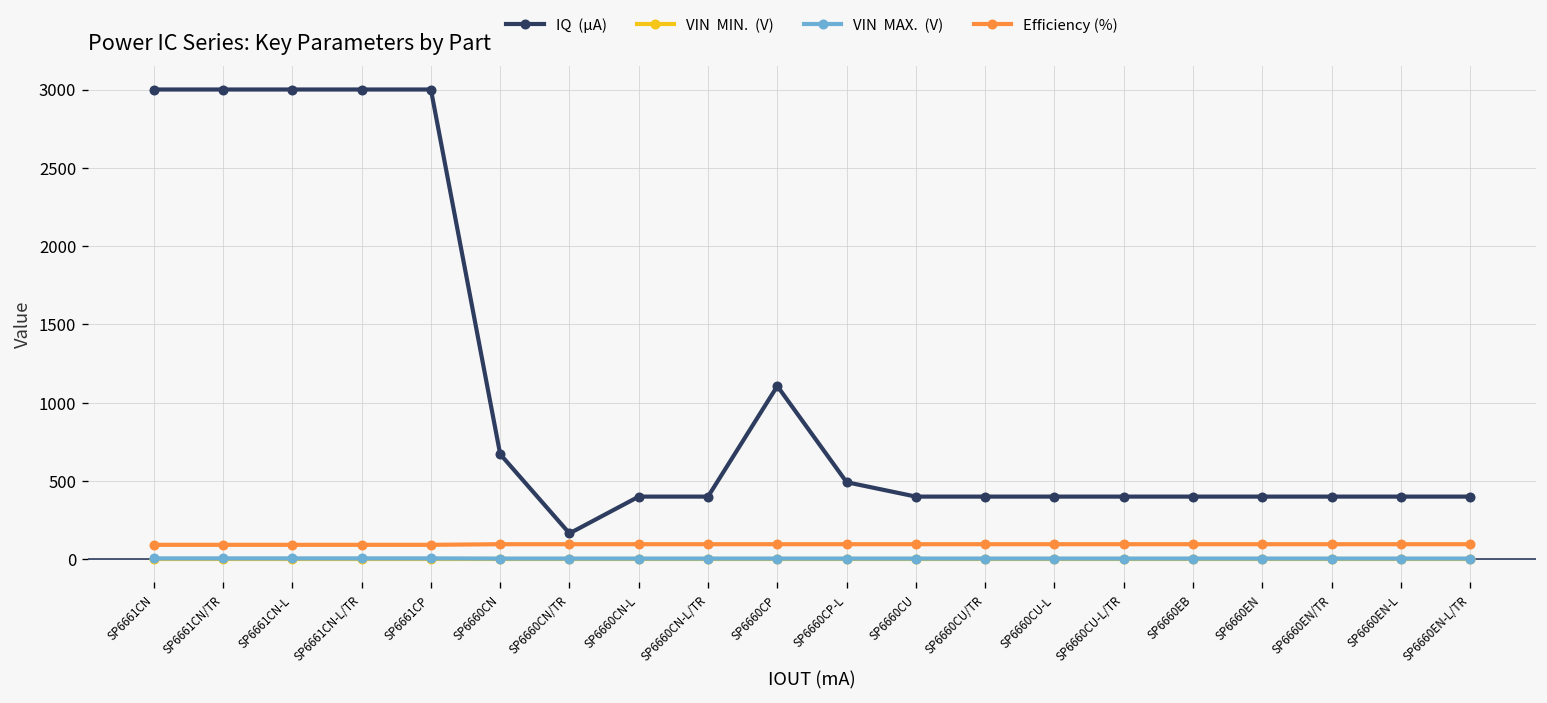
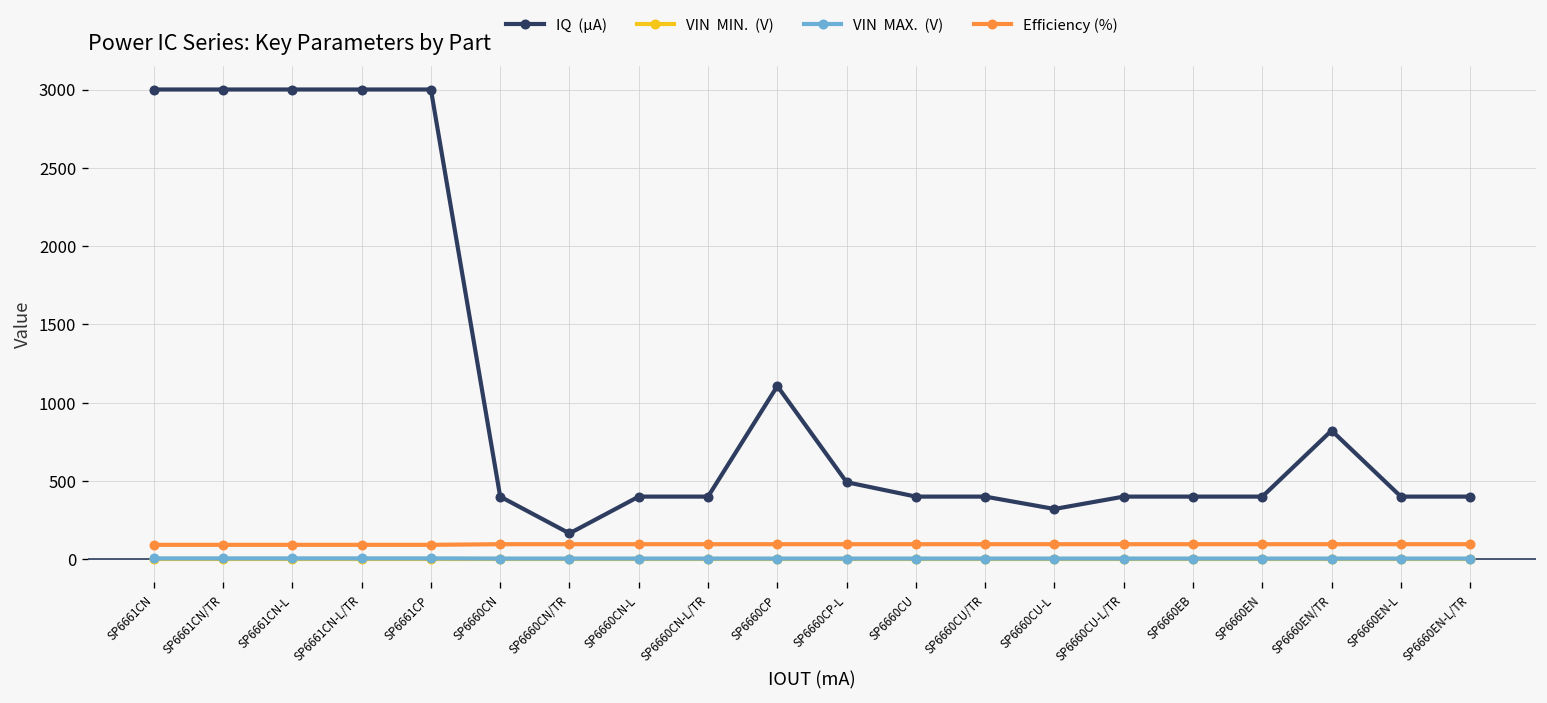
IQ (µA), SP6660CN: 670 -> 400
IQ (µA), SP6660CU-L: 400 -> 320
IQ (µA), SP6660EN/TR: 400 -> 820
